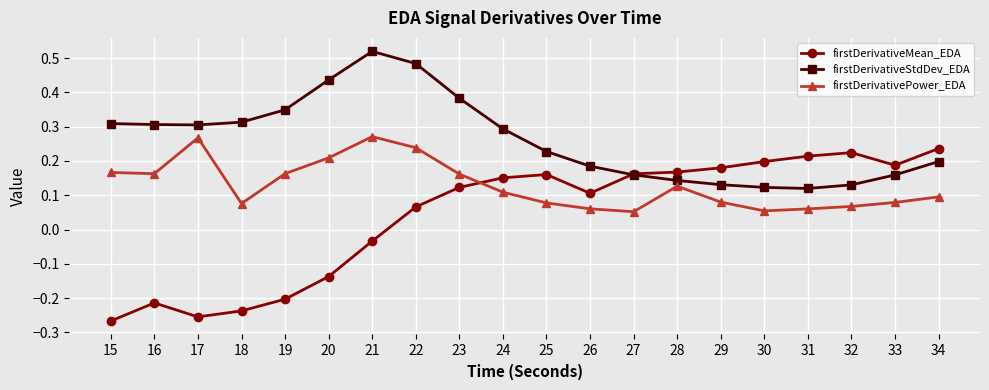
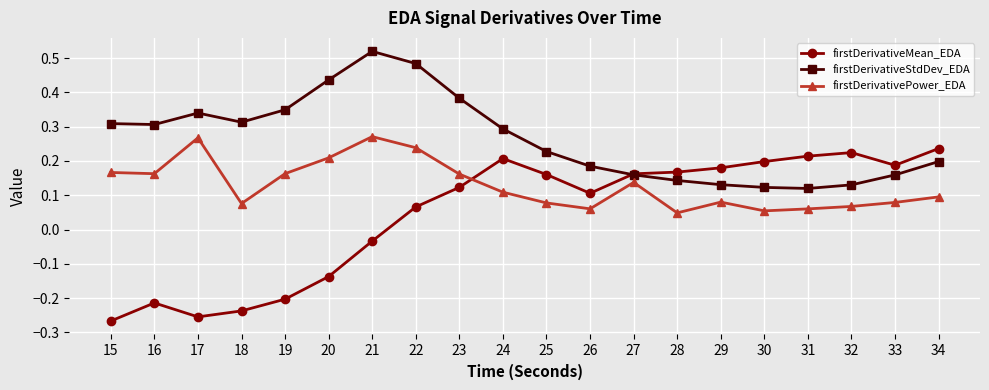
firstDerivativeStdDev_EDA, 17: 0.31 -> 0.34
firstDerivativeMean_EDA, 24: 0.15 -> 0.21
firstDerivativePower_EDA, 27: 0.05 -> 0.14
firstDerivativePower_EDA, 28: 0.13 -> 0.05
